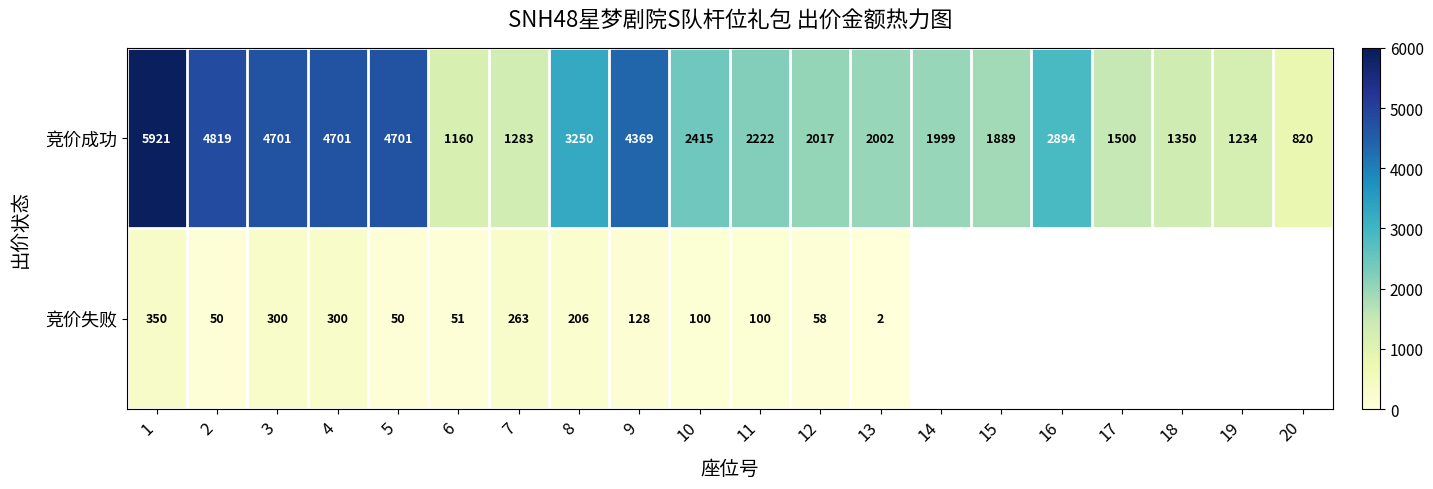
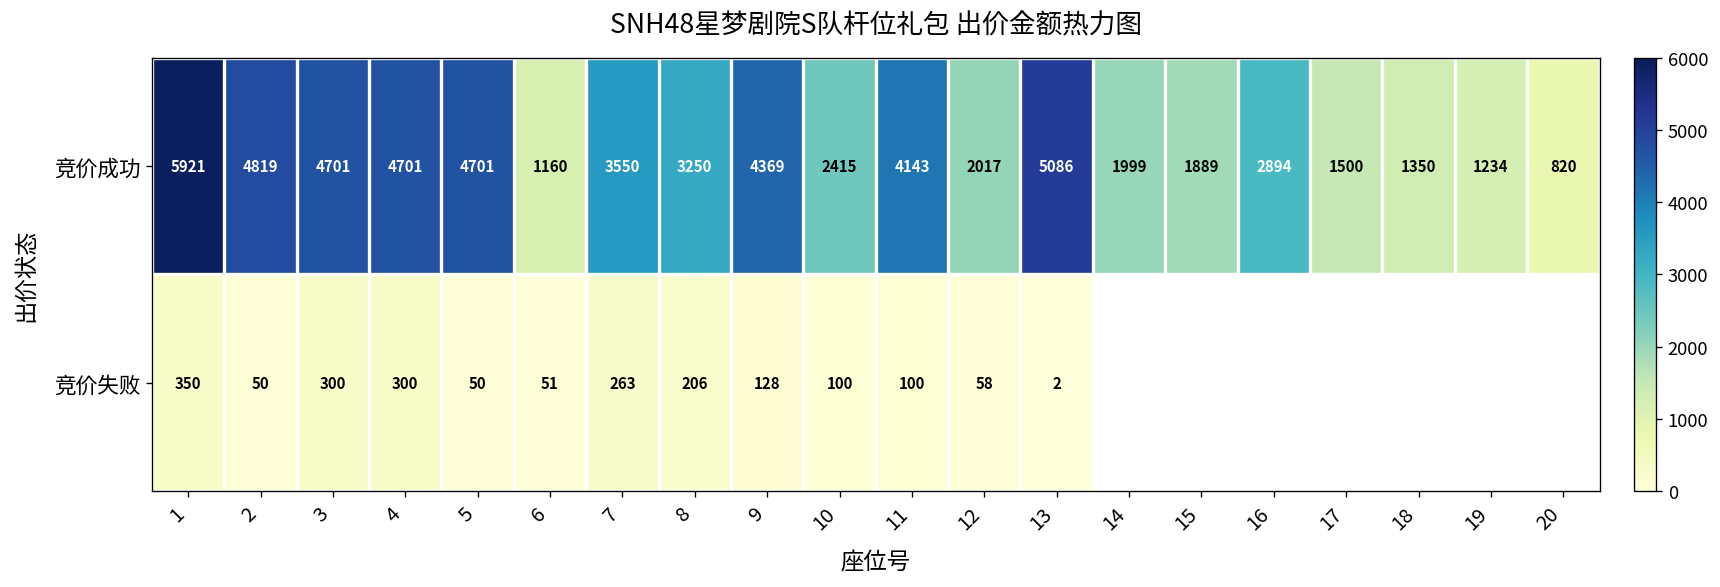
竞价成功, 7: 1283 -> 3550
竞价成功, 11: 2222 -> 4143
竞价成功, 13: 2002 -> 5086
